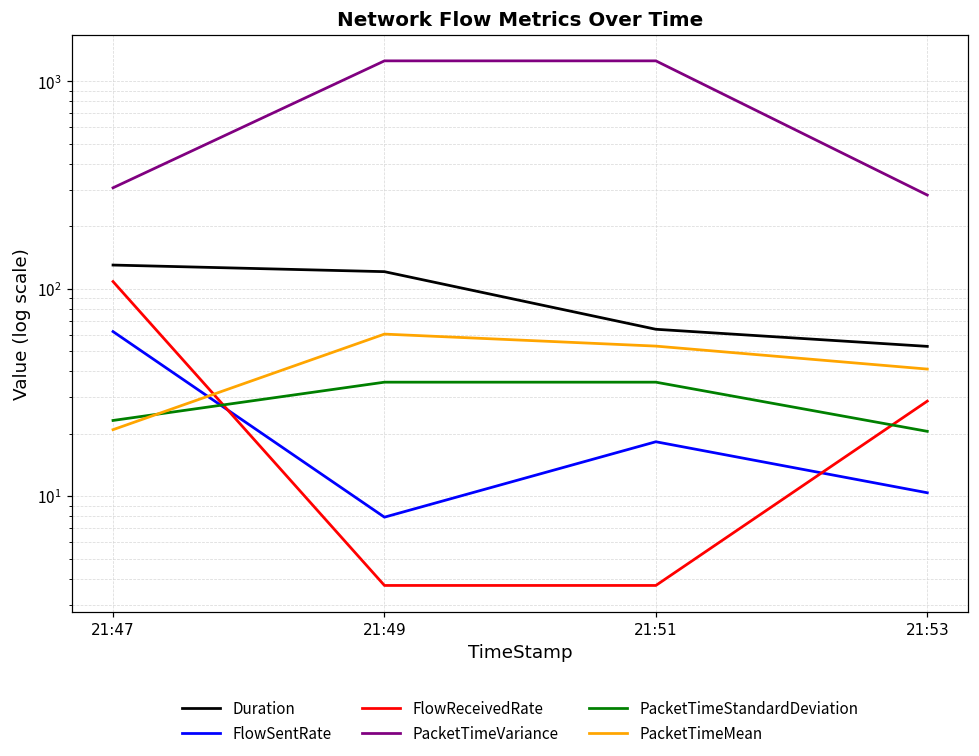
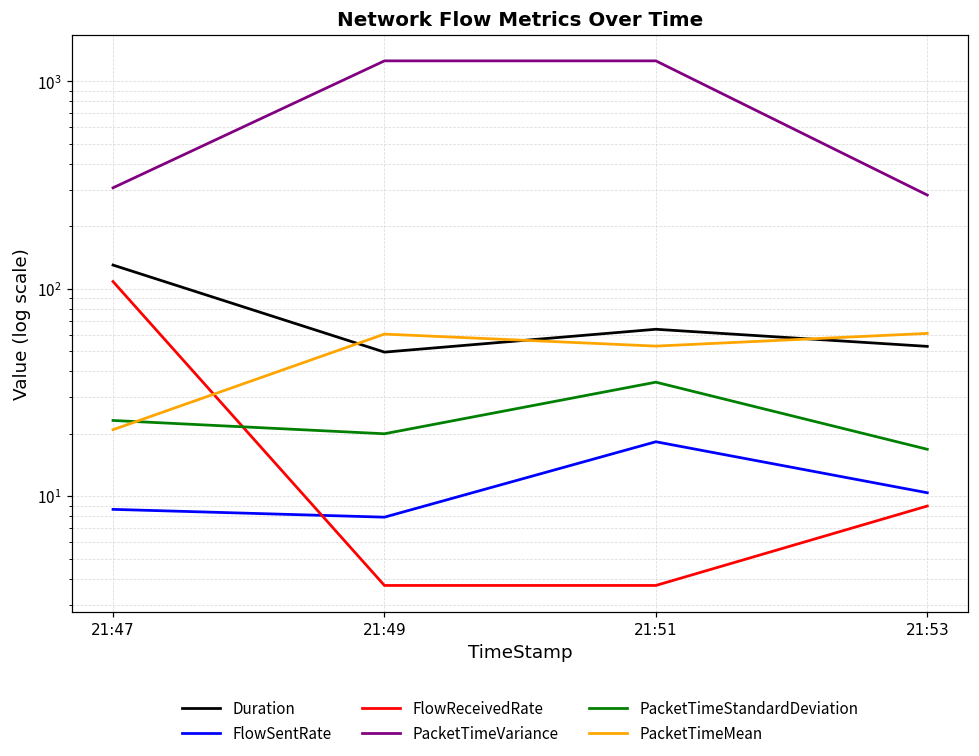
FlowSentRate, 21:47: 62 -> 9
Duration, 21:49: 120 -> 49
PacketTimeStandardDeviation, 21:49: 35 -> 20
FlowReceivedRate, 21:53: 29 -> 9
PacketTimeStandardDeviation, 21:53: 21 -> 17
PacketTimeMean, 21:53: 41 -> 61
